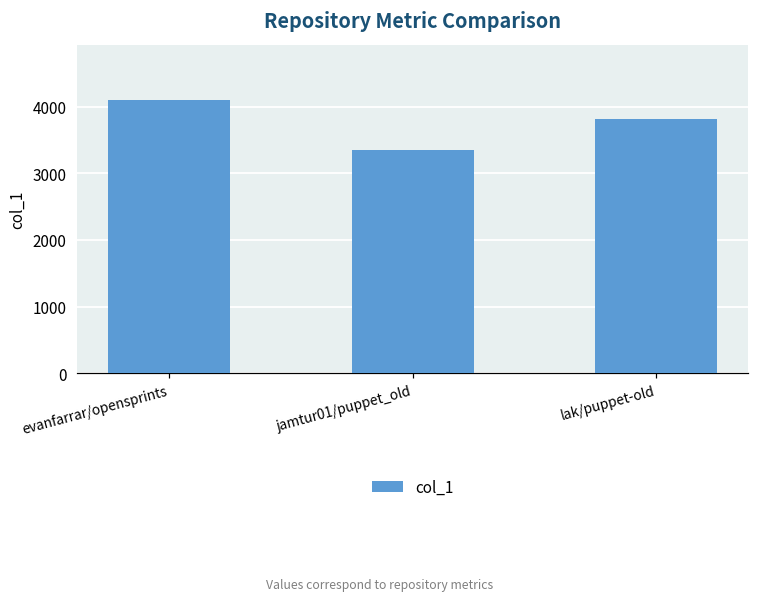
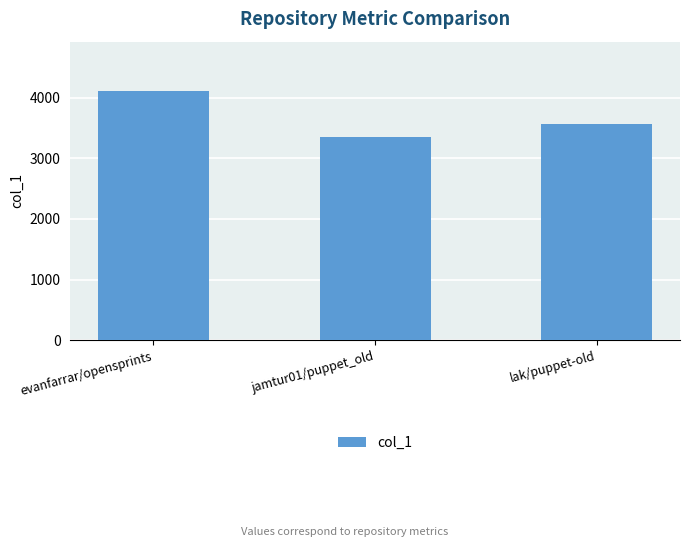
lak/puppet-old: 3800 -> 3600
